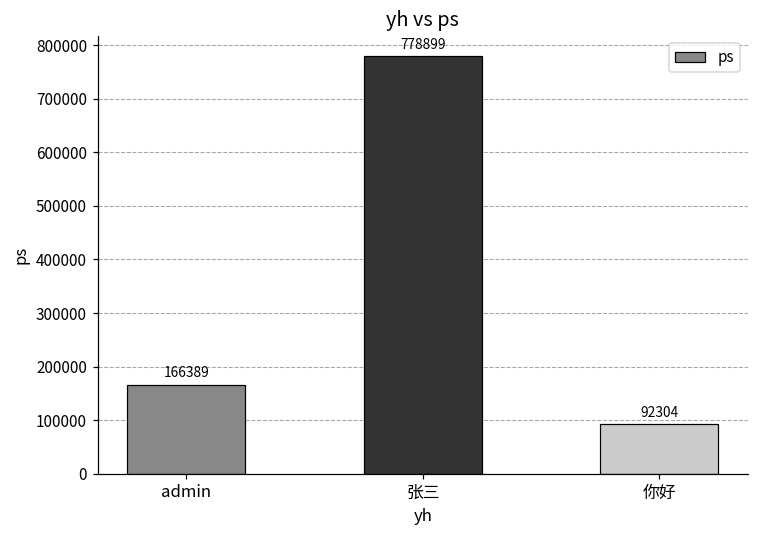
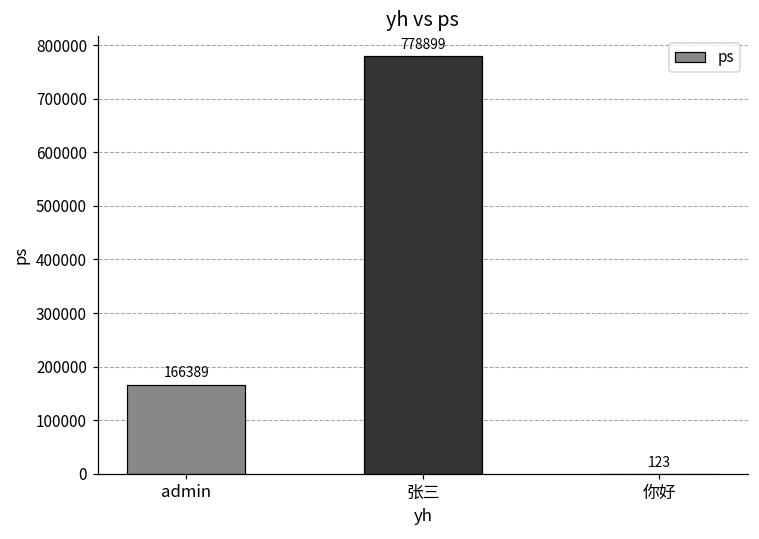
你好: 92304 -> 123
